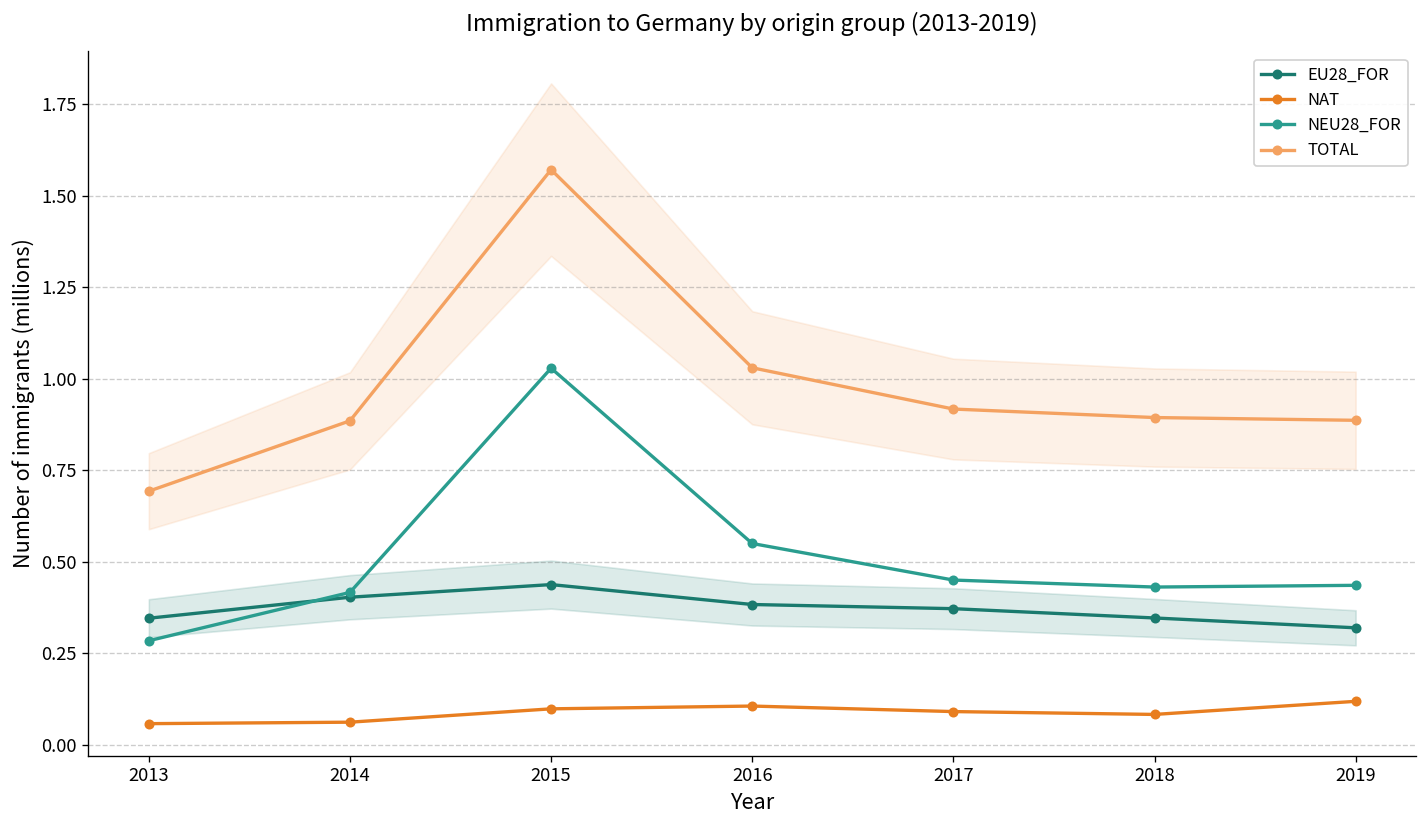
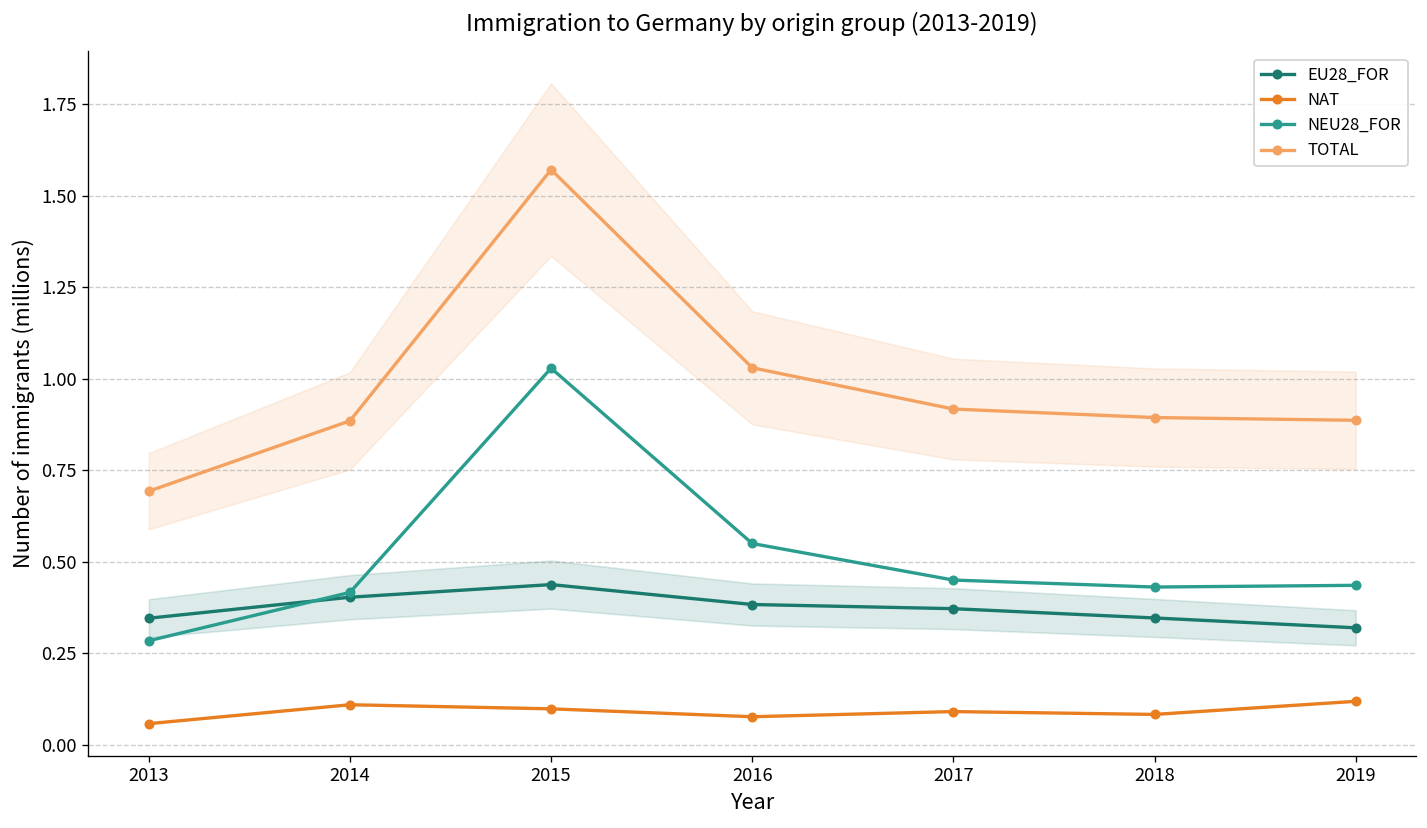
NAT, 2014: 0.06 -> 0.11
NAT, 2016: 0.11 -> 0.08
